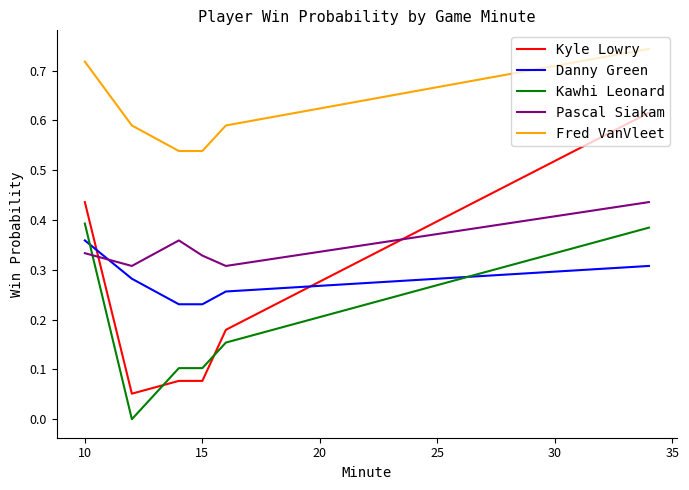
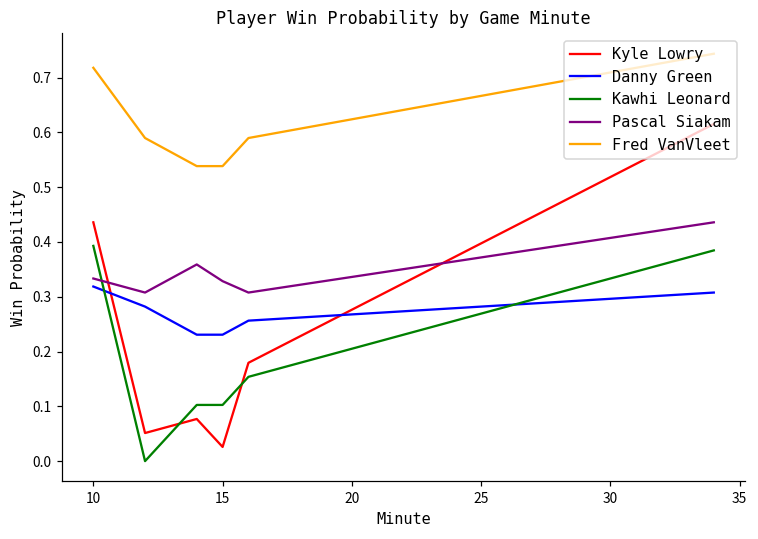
Danny Green, 10: 0.36 -> 0.32
Kyle Lowry, 15: 0.08 -> 0.03
